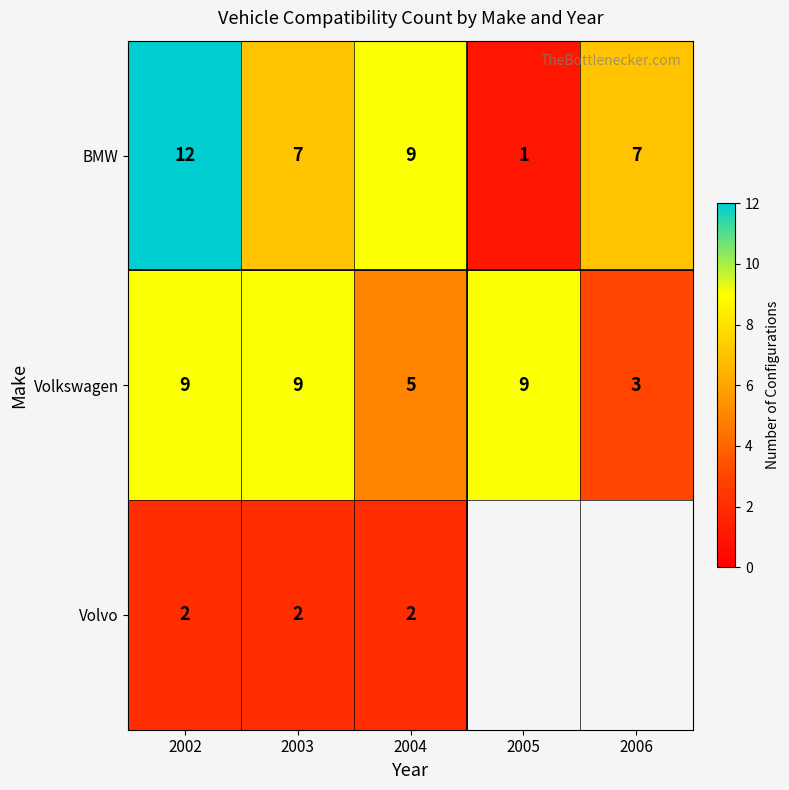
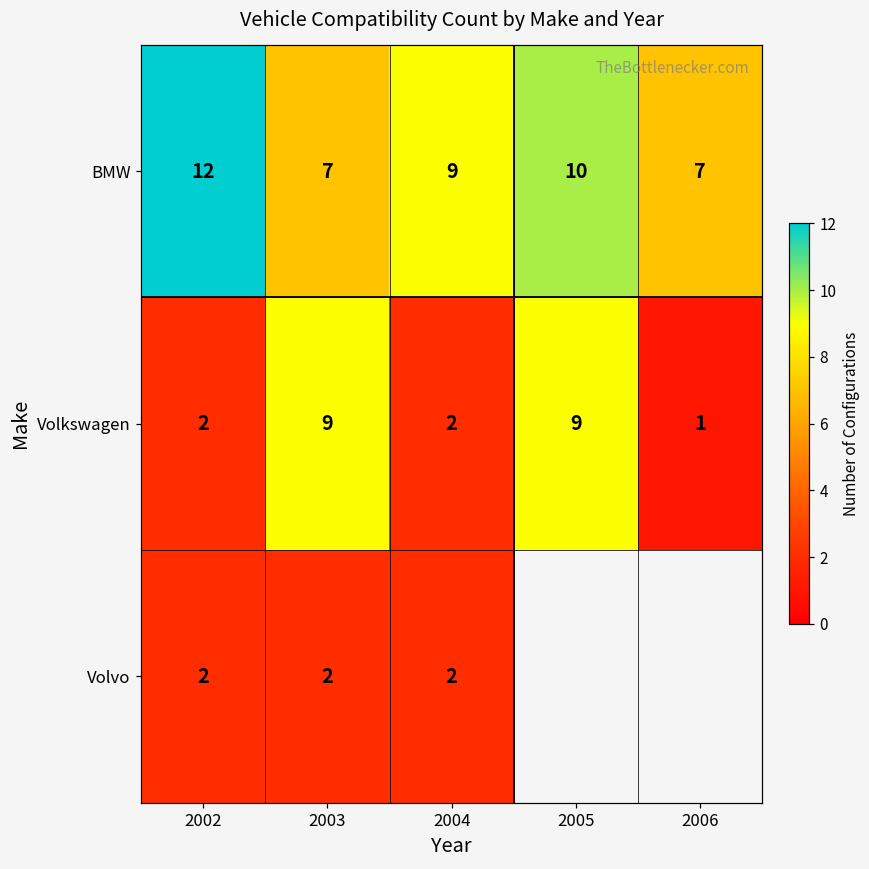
BMW, 2005: 1 -> 10
Volkswagen, 2002: 9 -> 2
Volkswagen, 2004: 5 -> 2
Volkswagen, 2006: 3 -> 1
